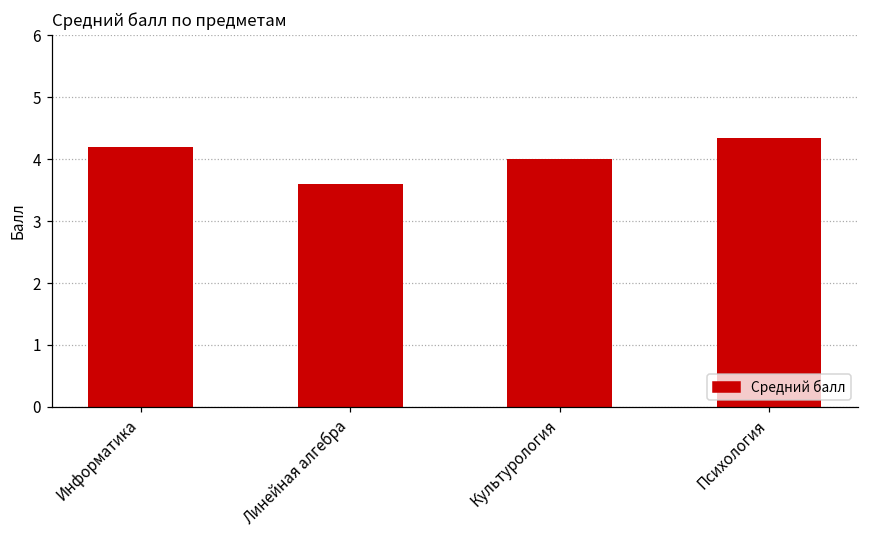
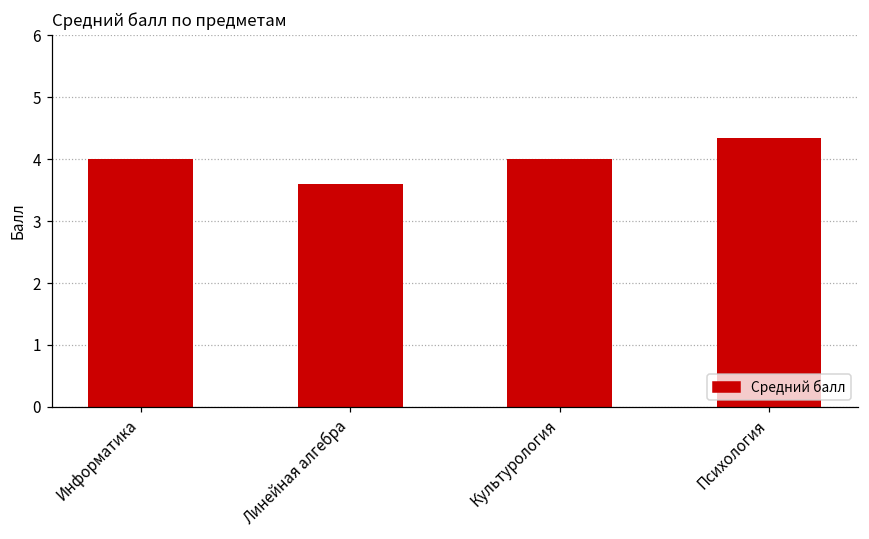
Информатика: 4.2 -> 4.0
